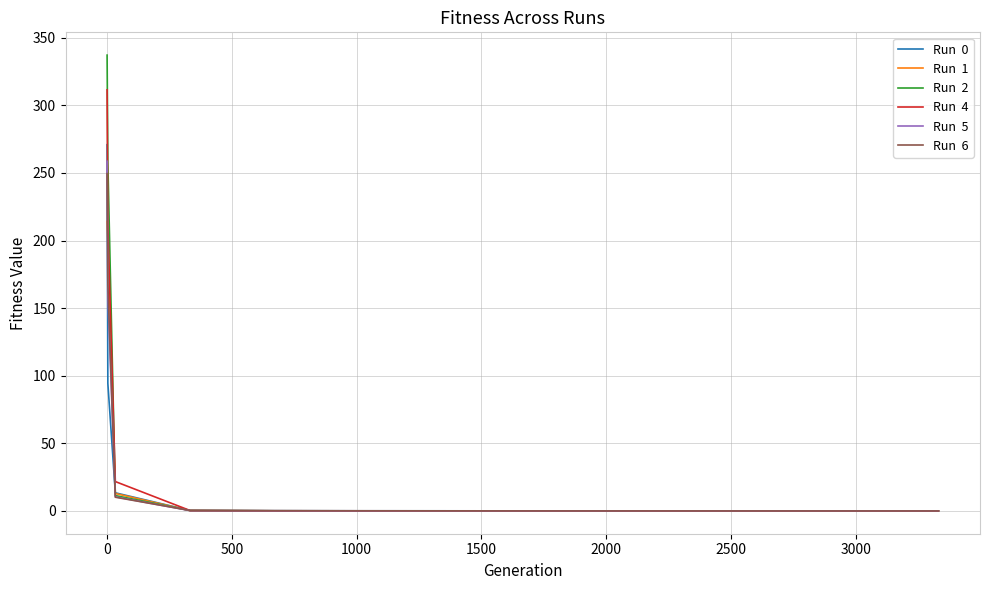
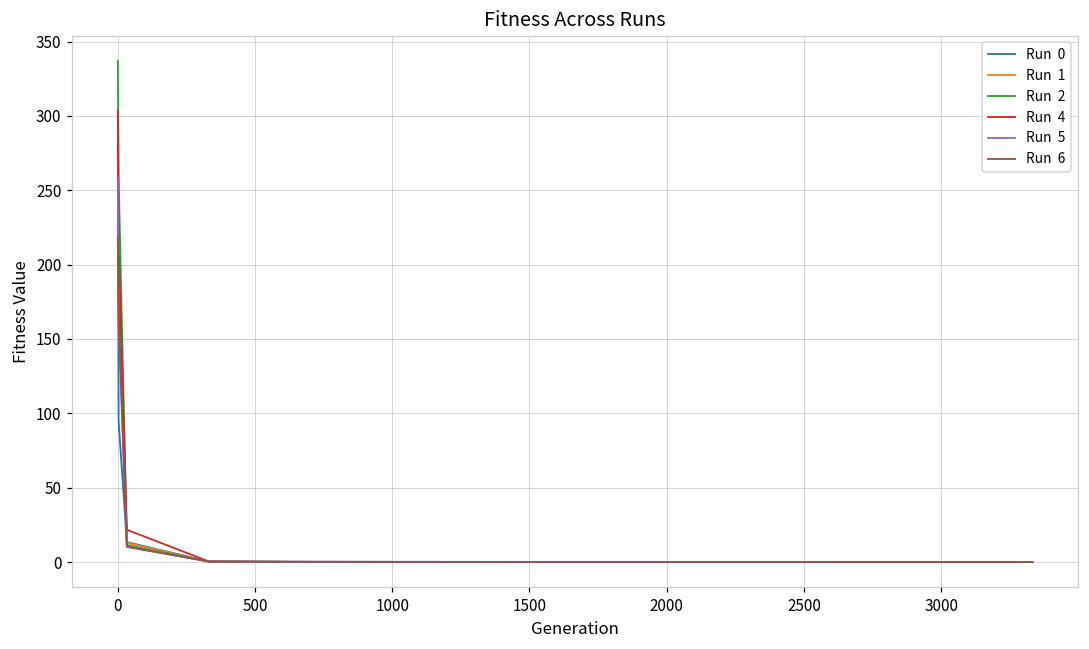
Run 0, 0: 271 -> 282
Run 4, 0: 312 -> 304
Run 6, 0: 250 -> 218
